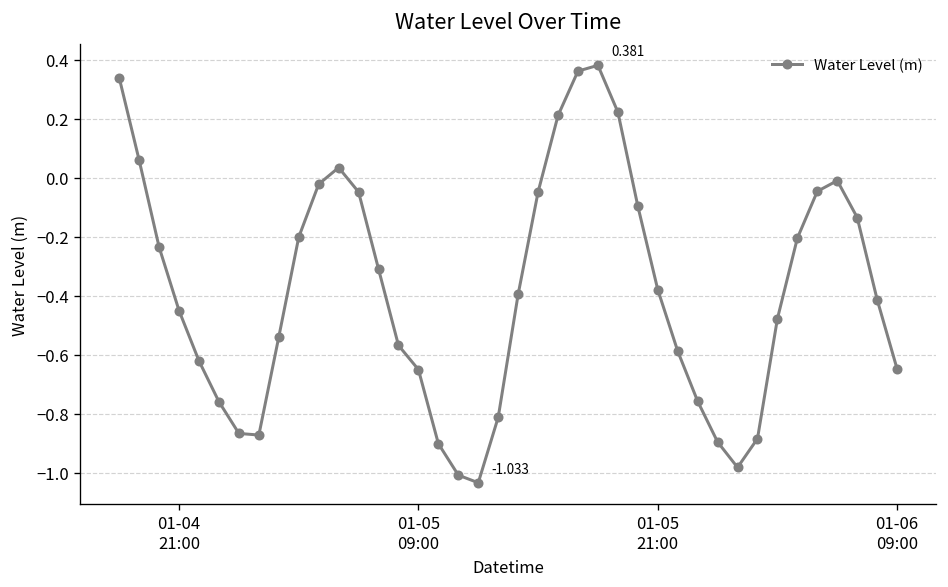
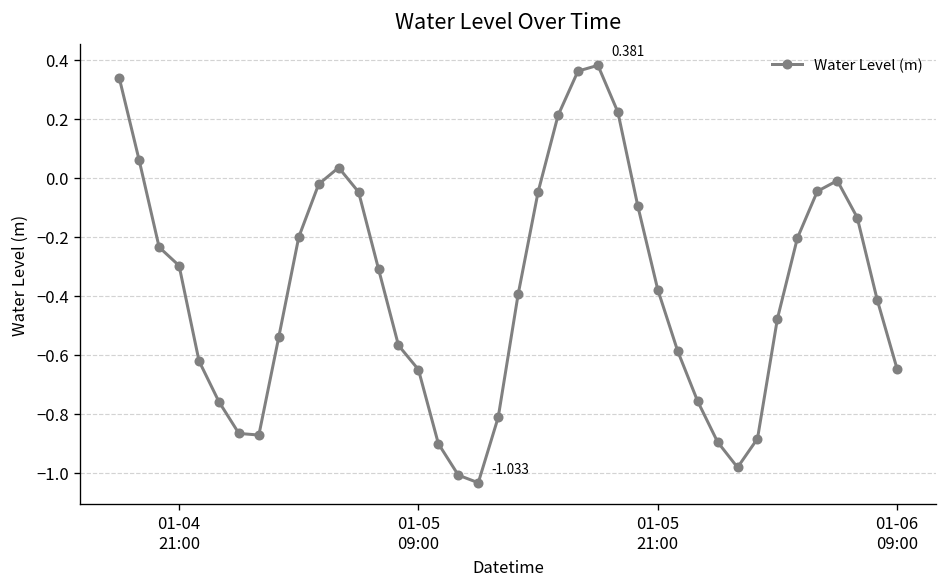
01-04 21:00: -0.45 -> -0.30
